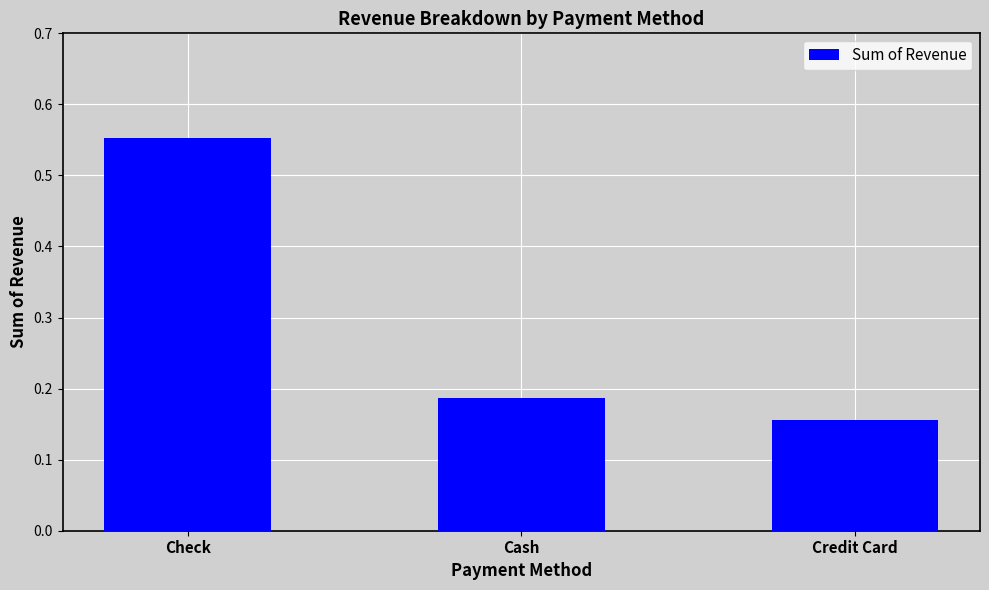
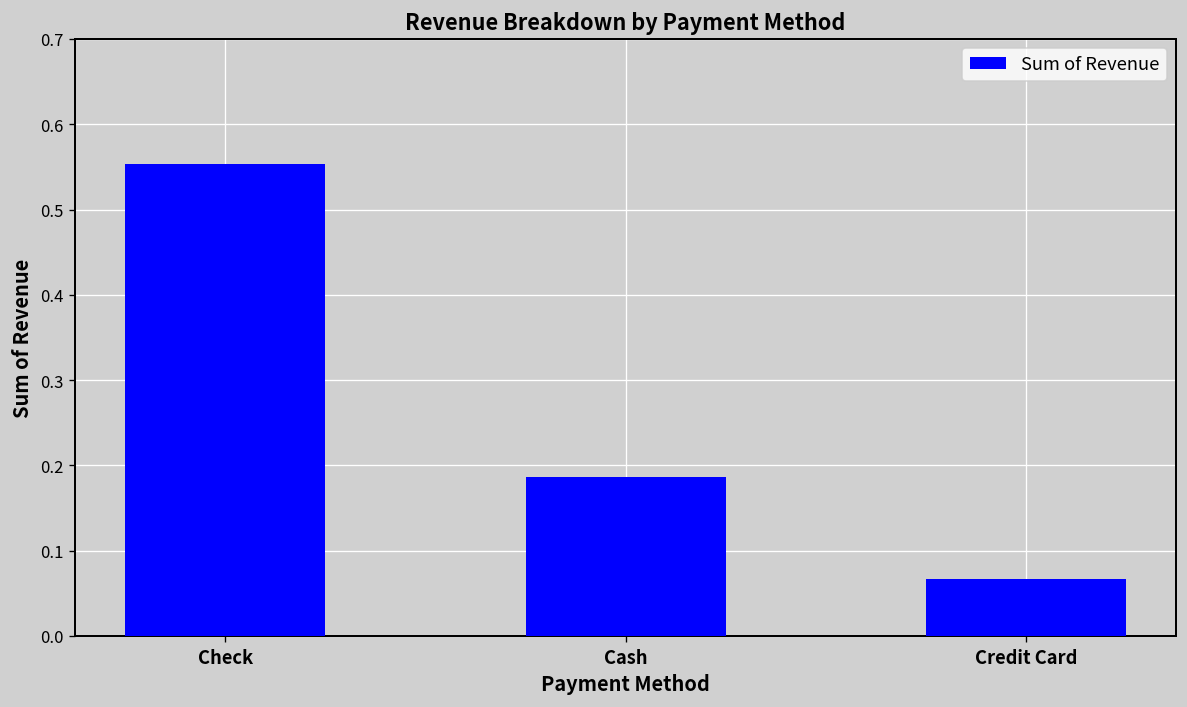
Credit Card: 0.16 -> 0.07
